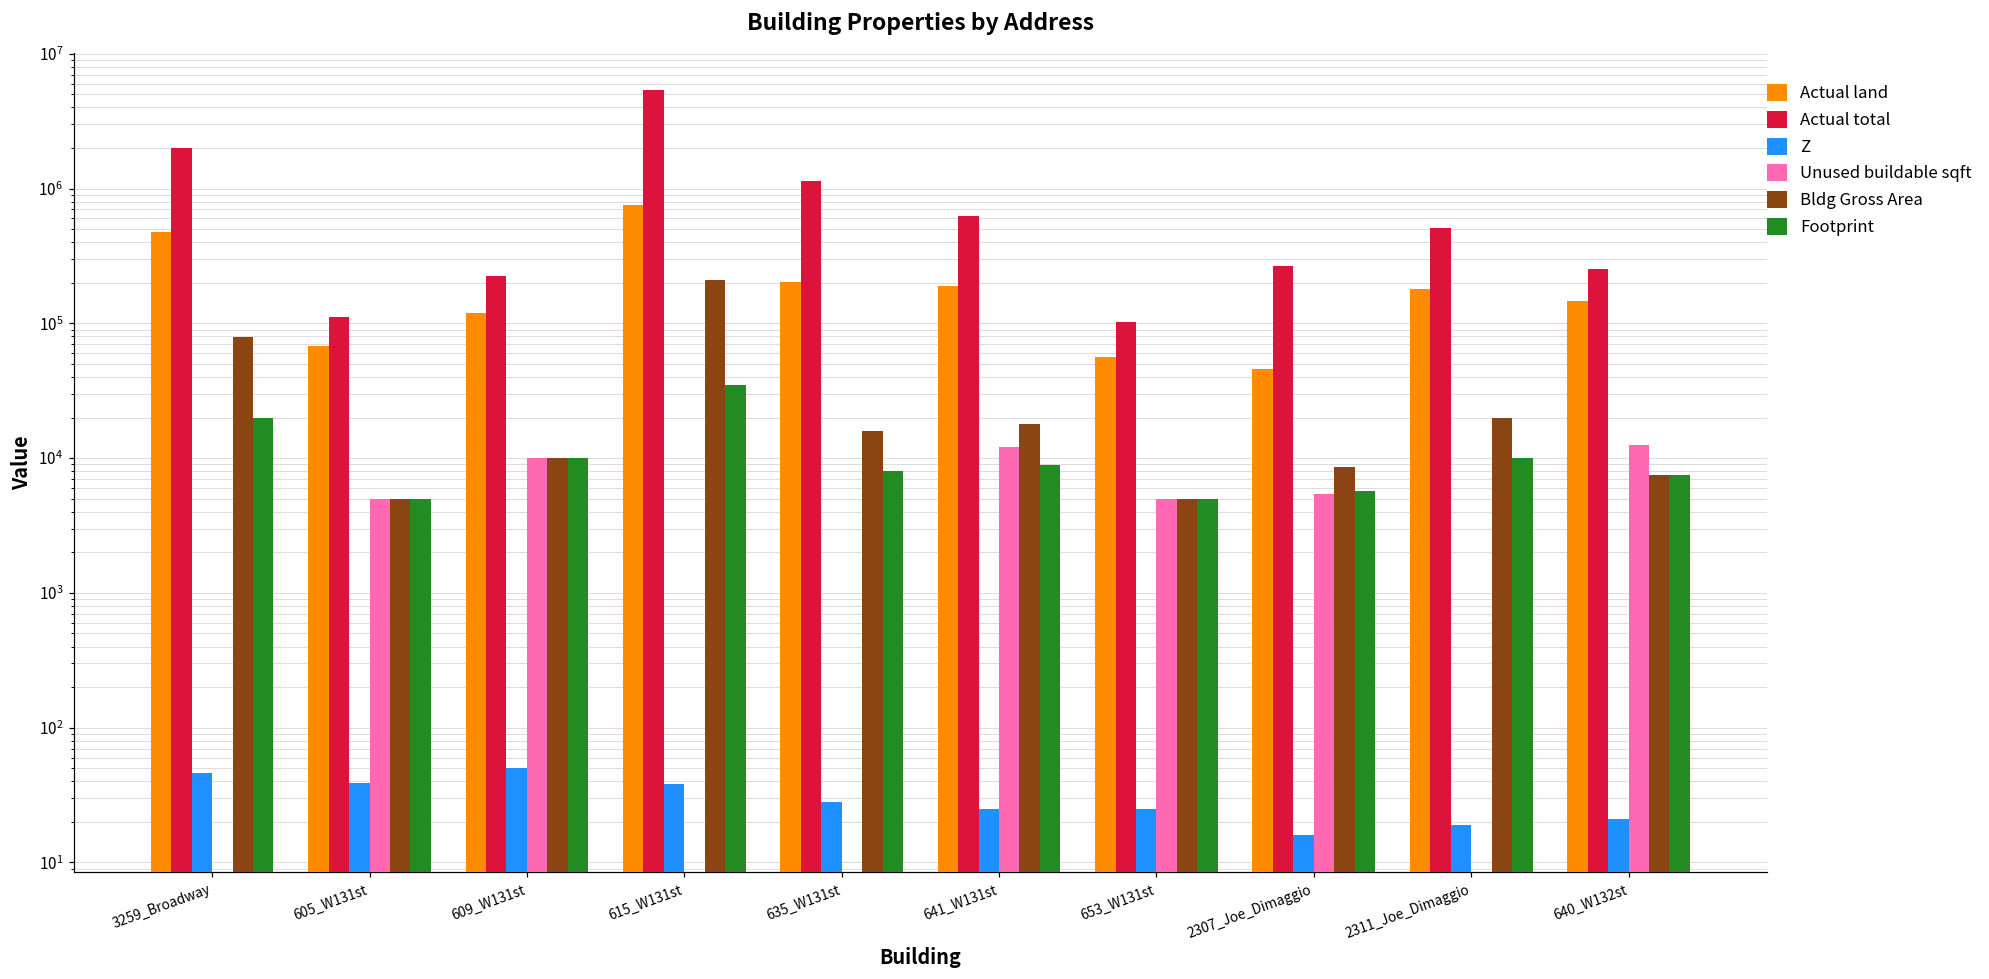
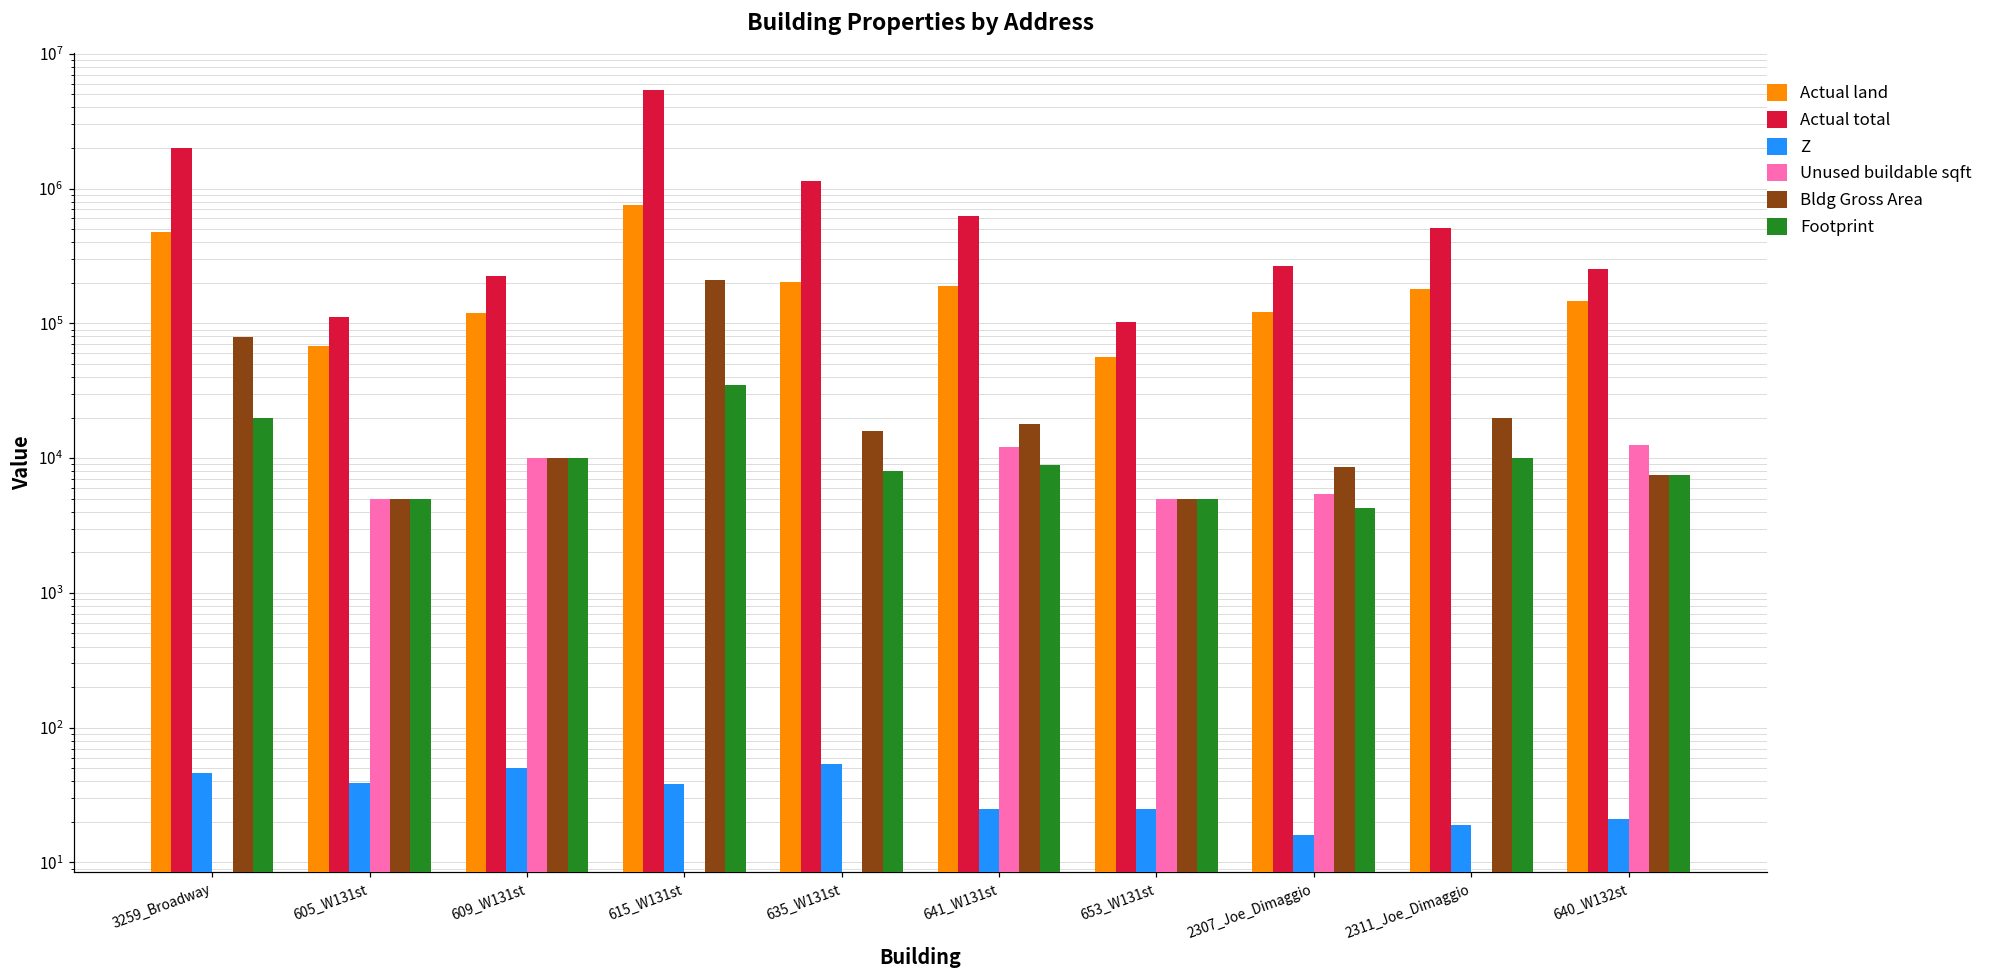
Z, 635_W131st: 28 -> 50
Actual land, 2307_Joe_Dimaggio: 46000 -> 120000
Footprint, 2307_Joe_Dimaggio: 6000 -> 4300
